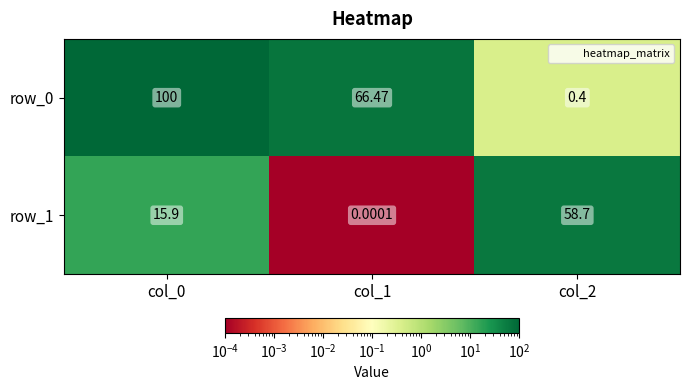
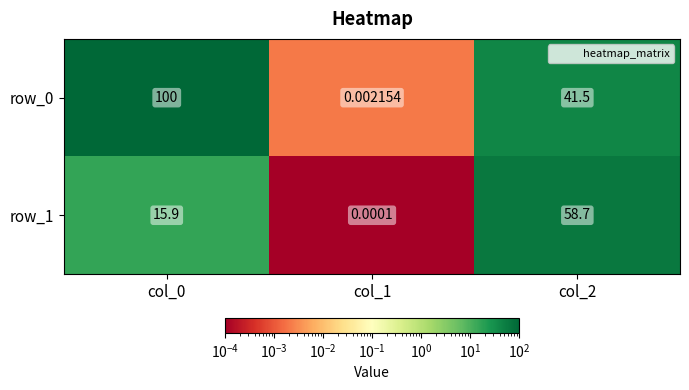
row_0, col_1: 66.47 -> 0.002154
row_0, col_2: 0.4 -> 41.5
